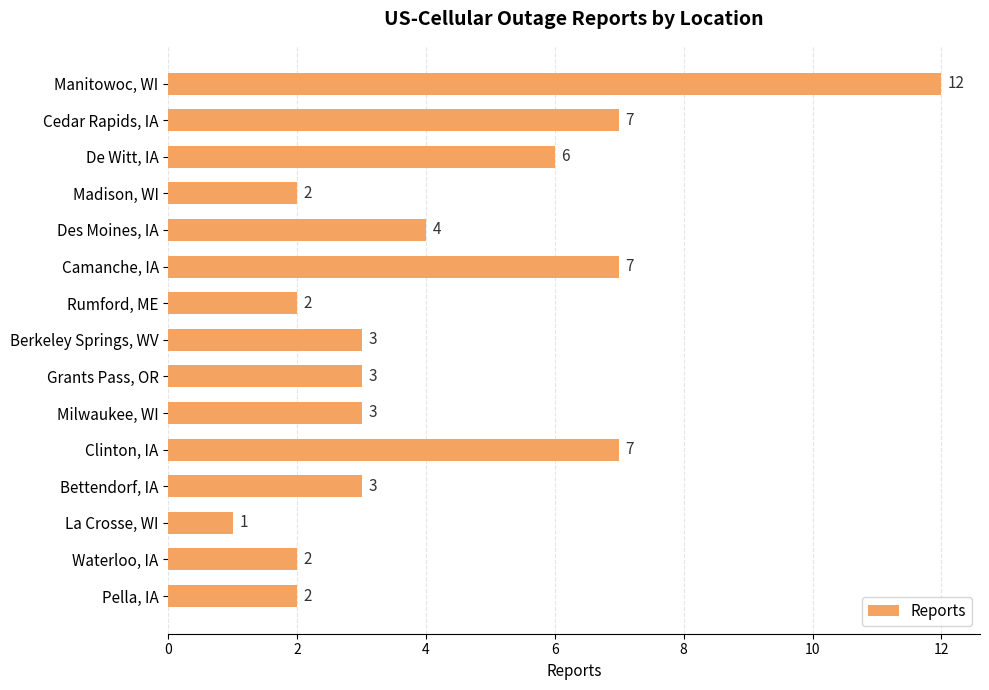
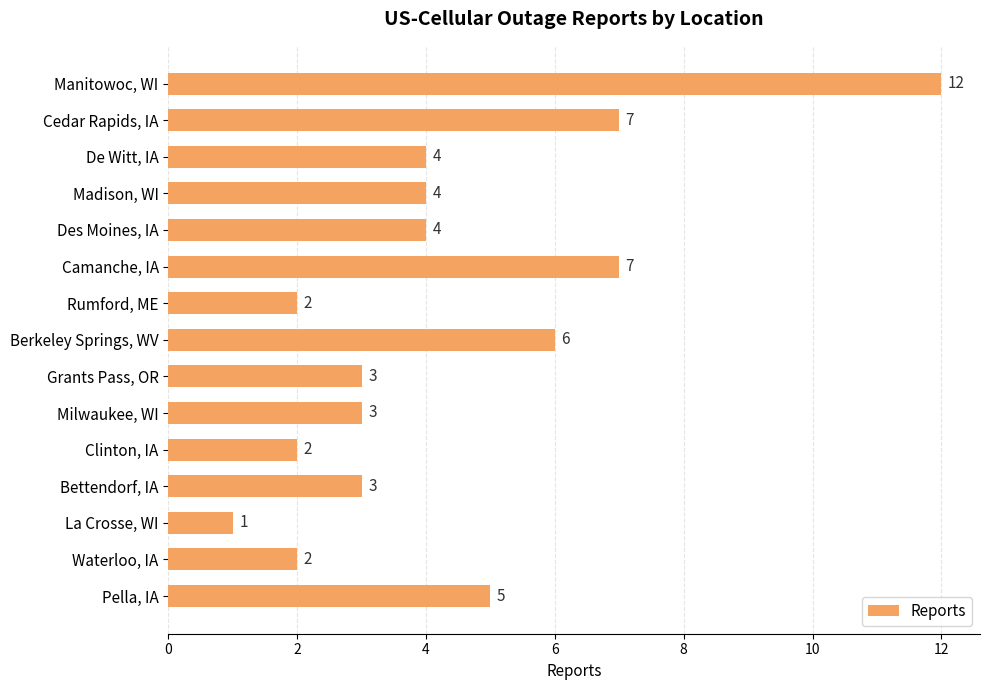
De Witt, IA: 6 -> 4
Madison, WI: 2 -> 4
Berkeley Springs, WV: 3 -> 6
Clinton, IA: 7 -> 2
Pella, IA: 2 -> 5
